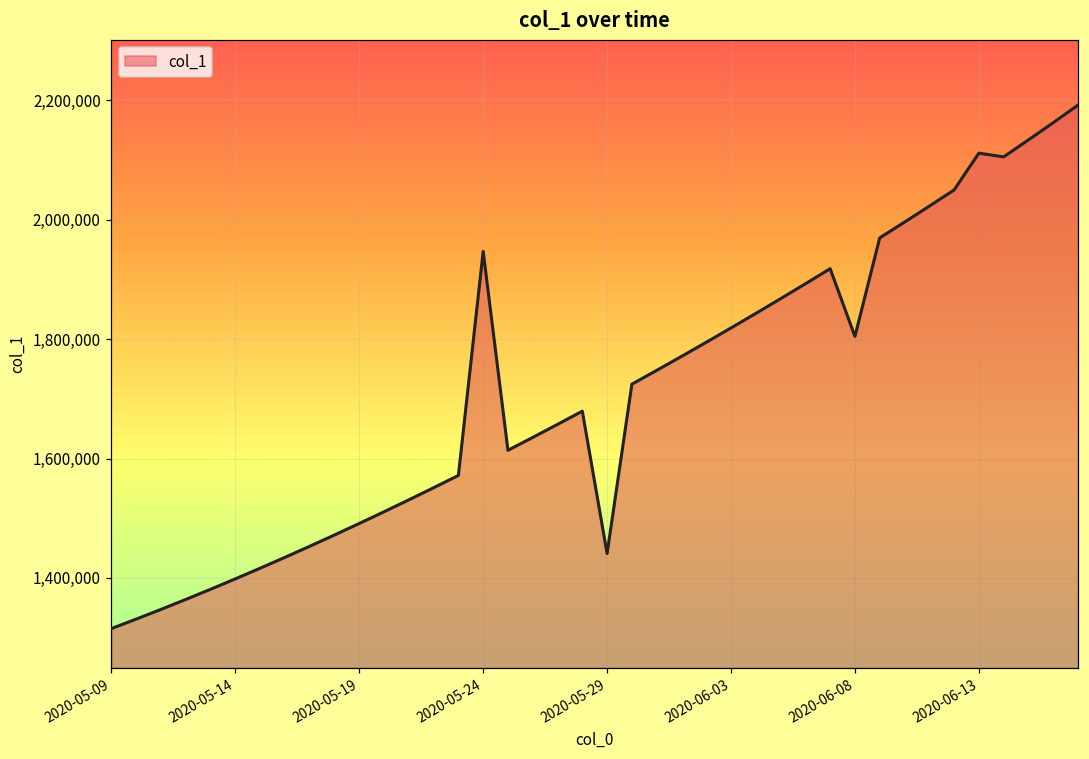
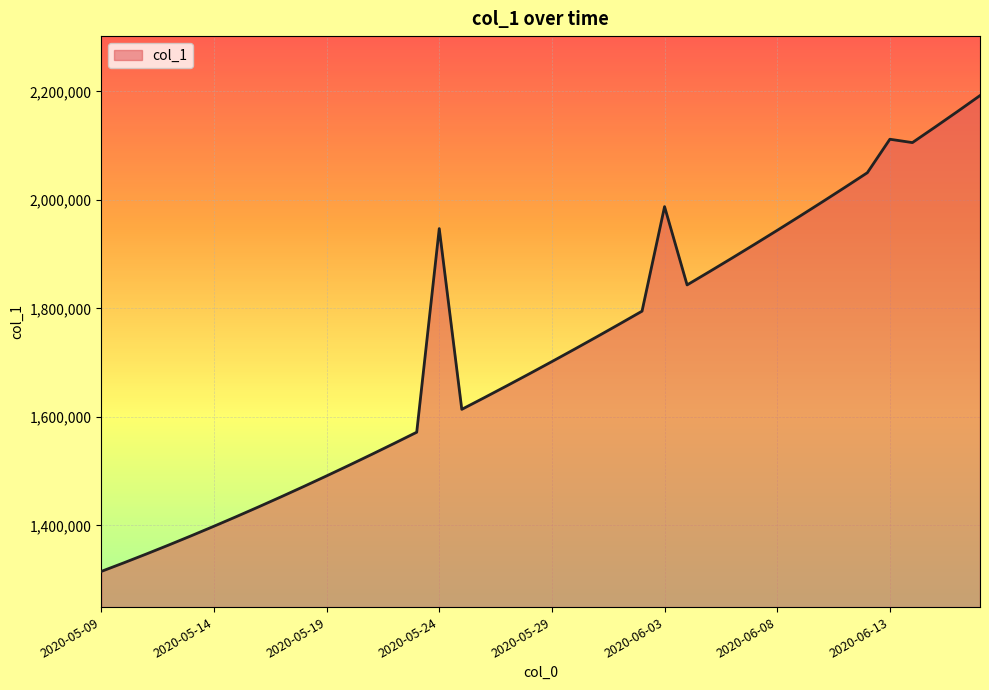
2020-05-29: 1,440,000 -> 1,700,000
2020-06-03: 1,820,000 -> 1,990,000
2020-06-08: 1,800,000 -> 1,940,000
